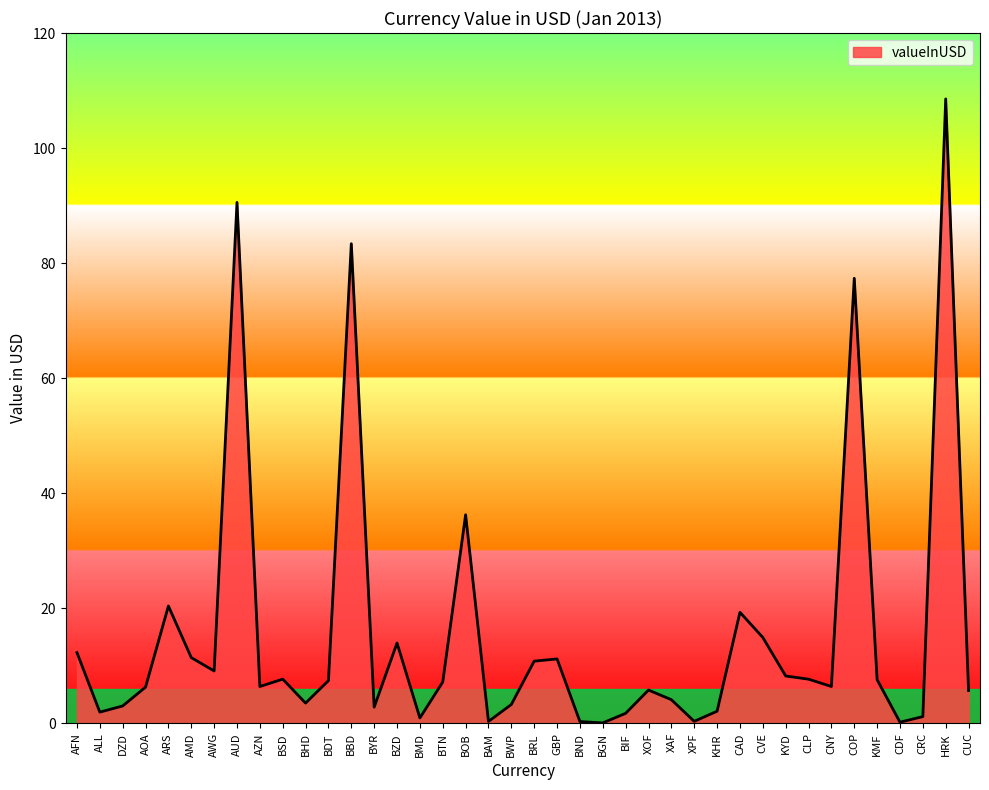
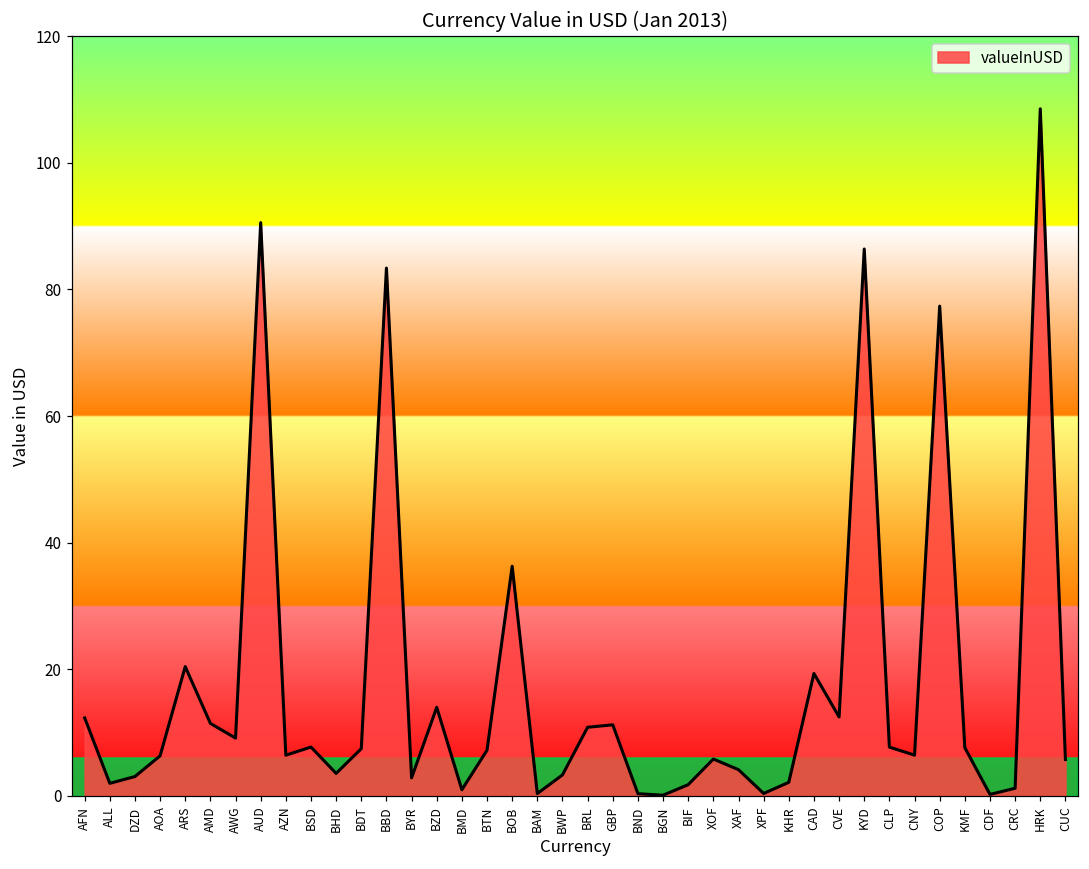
CVE: 15 -> 12
KYD: 8 -> 86
